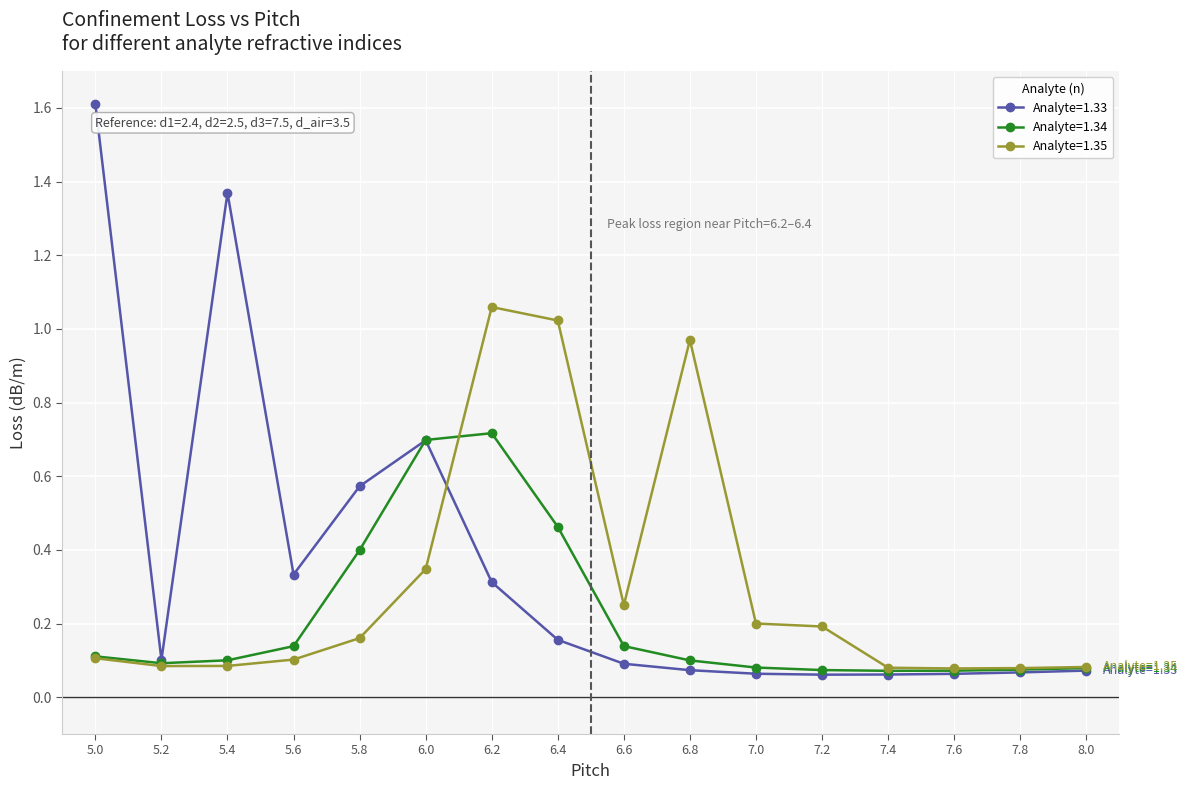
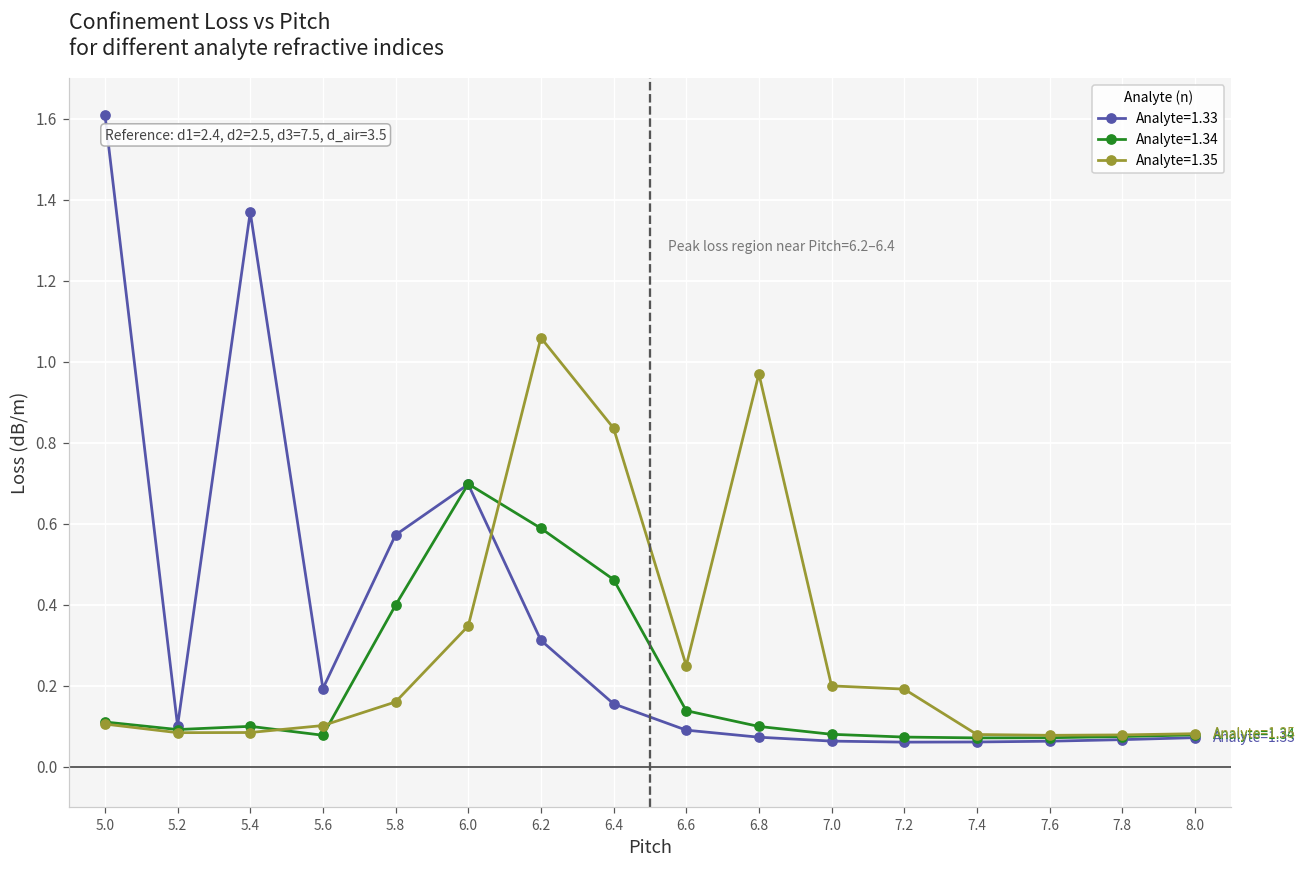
Analyte=1.33, 5.6: 0.33 -> 0.19
Analyte=1.34, 5.6: 0.14 -> 0.08
Analyte=1.34, 6.2: 0.72 -> 0.59
Analyte=1.35, 6.4: 1.02 -> 0.84
